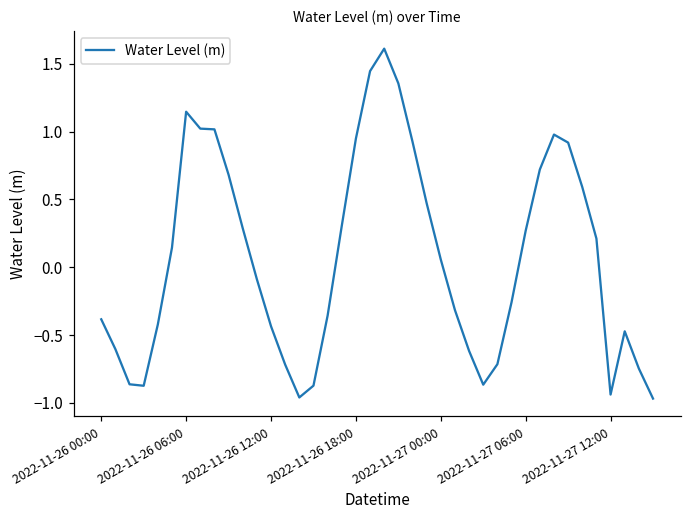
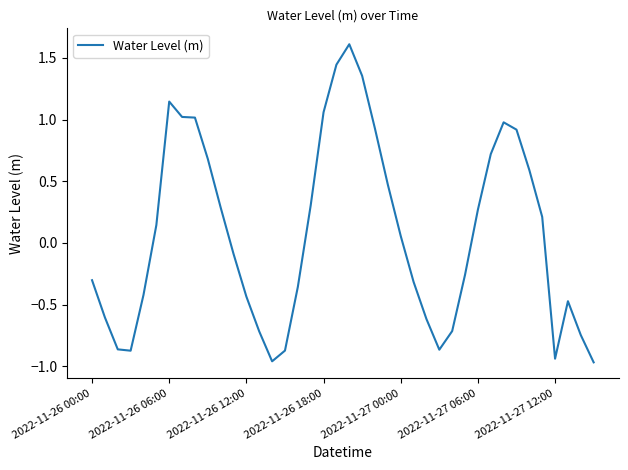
2022-11-26 00:00: -0.38 -> -0.30
2022-11-26 18:00: 0.95 -> 1.06
